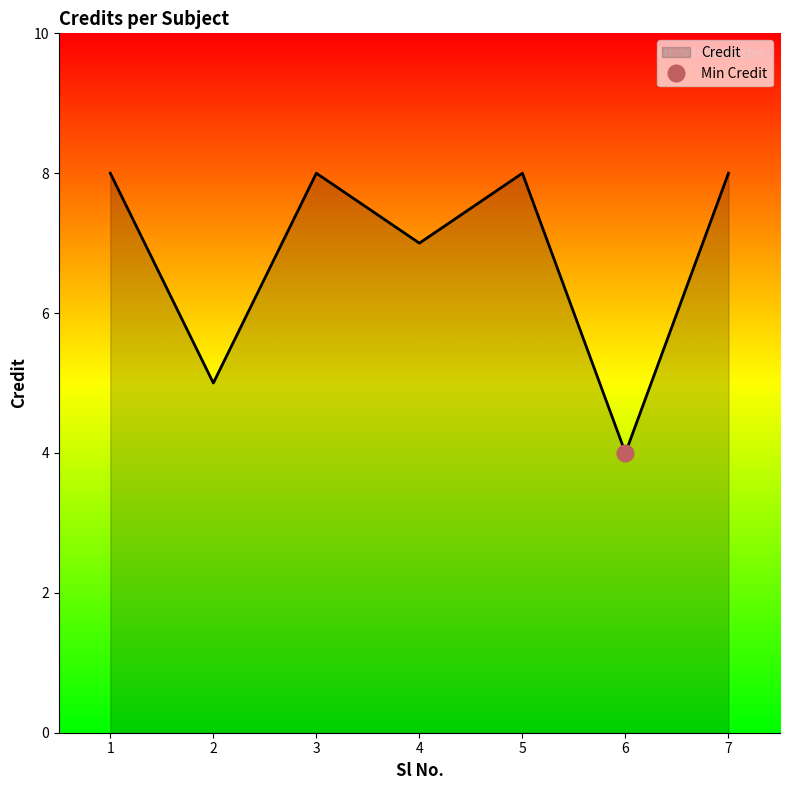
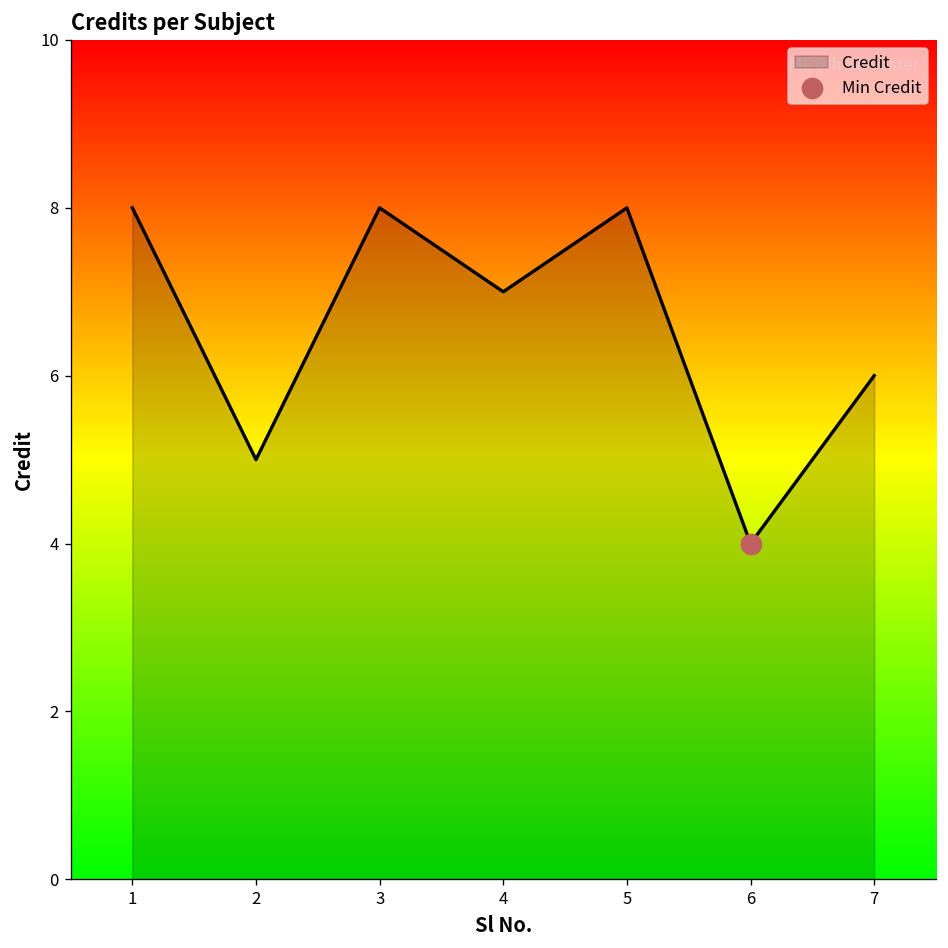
Credit, 7: 8 -> 6
